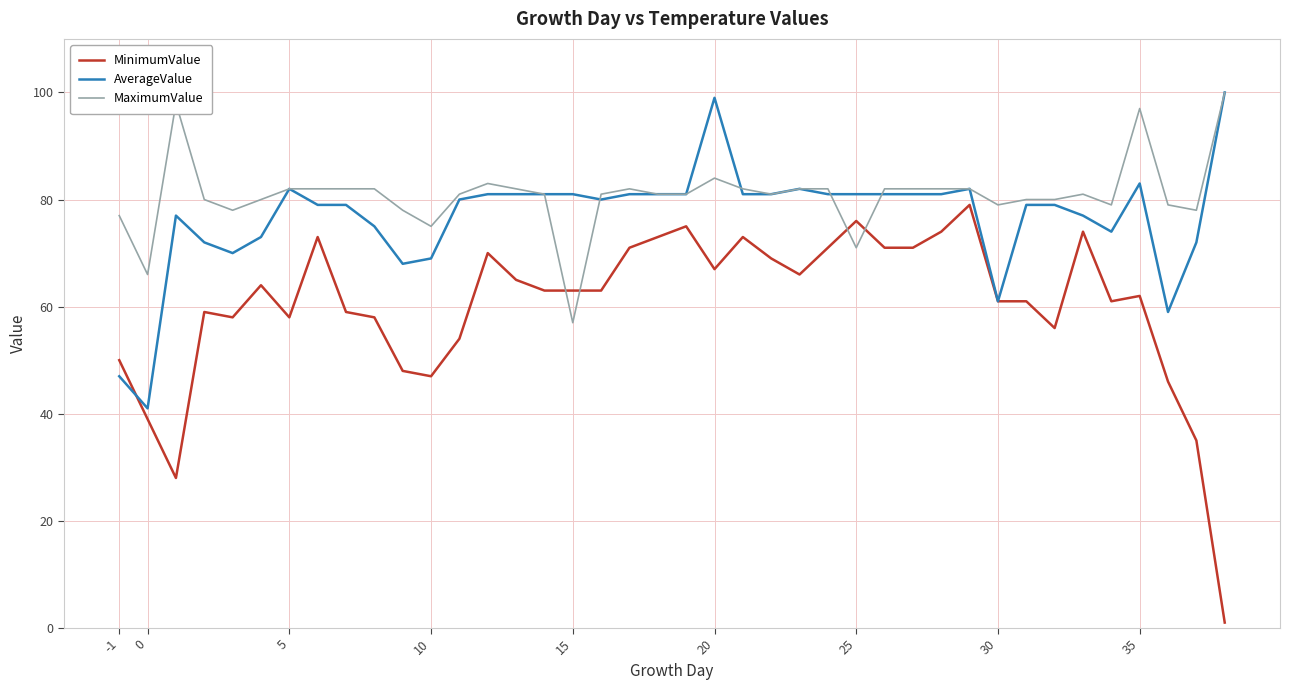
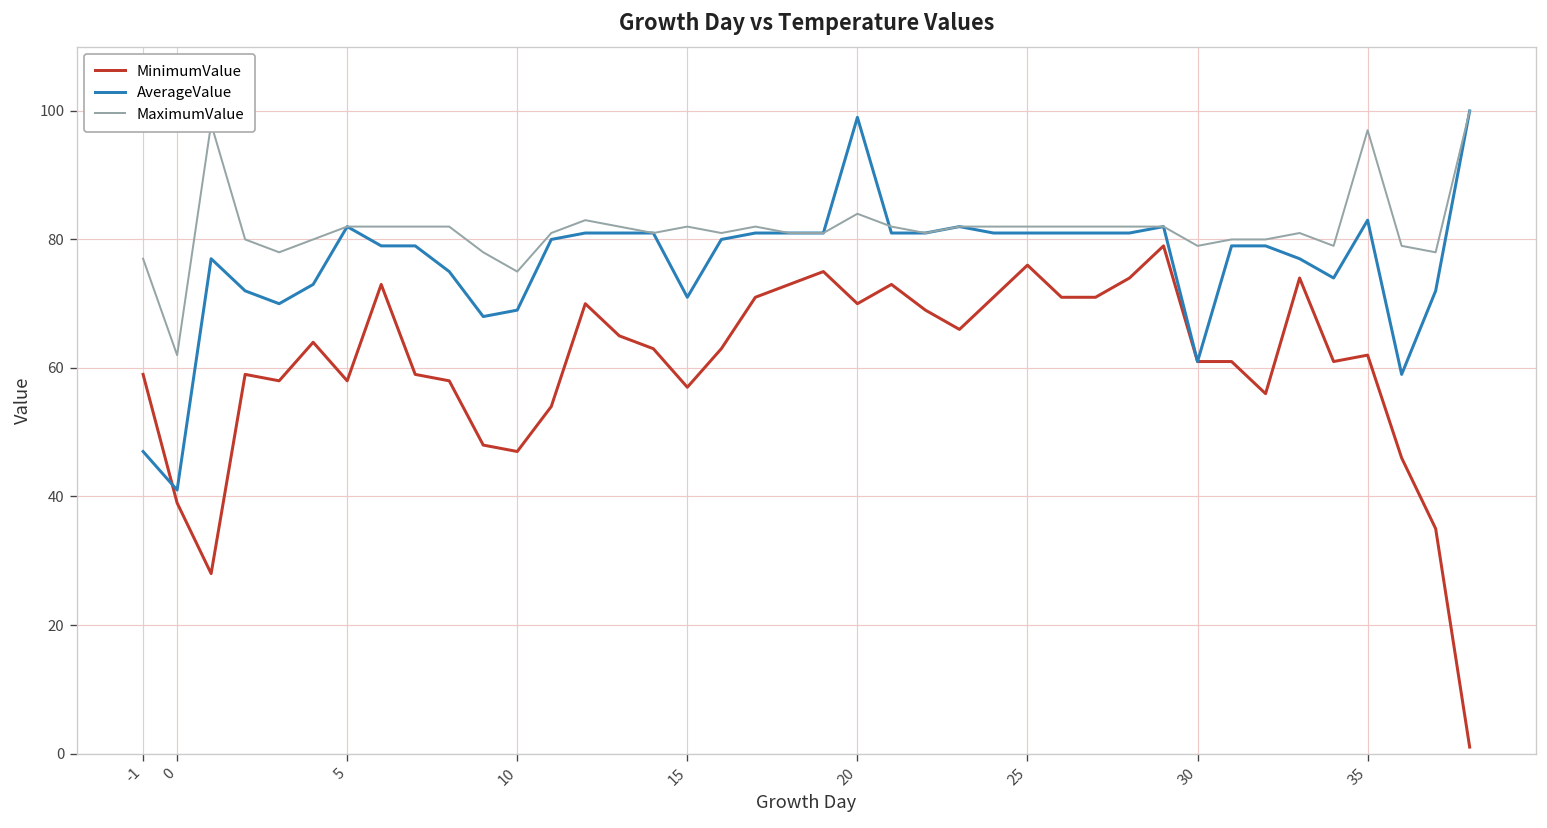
MinimumValue, -1: 50 -> 59
MaximumValue, 0: 66 -> 62
MinimumValue, 15: 63 -> 57
AverageValue, 15: 81 -> 71
MaximumValue, 15: 57 -> 82
MinimumValue, 20: 67 -> 70
MaximumValue, 25: 71 -> 82
